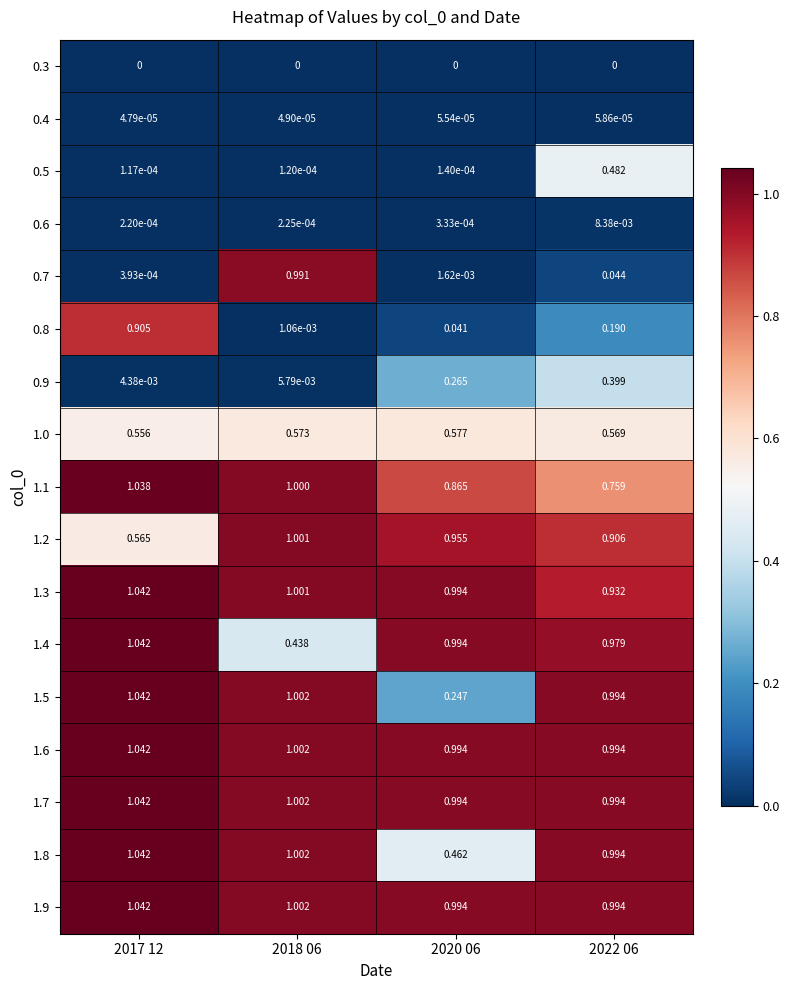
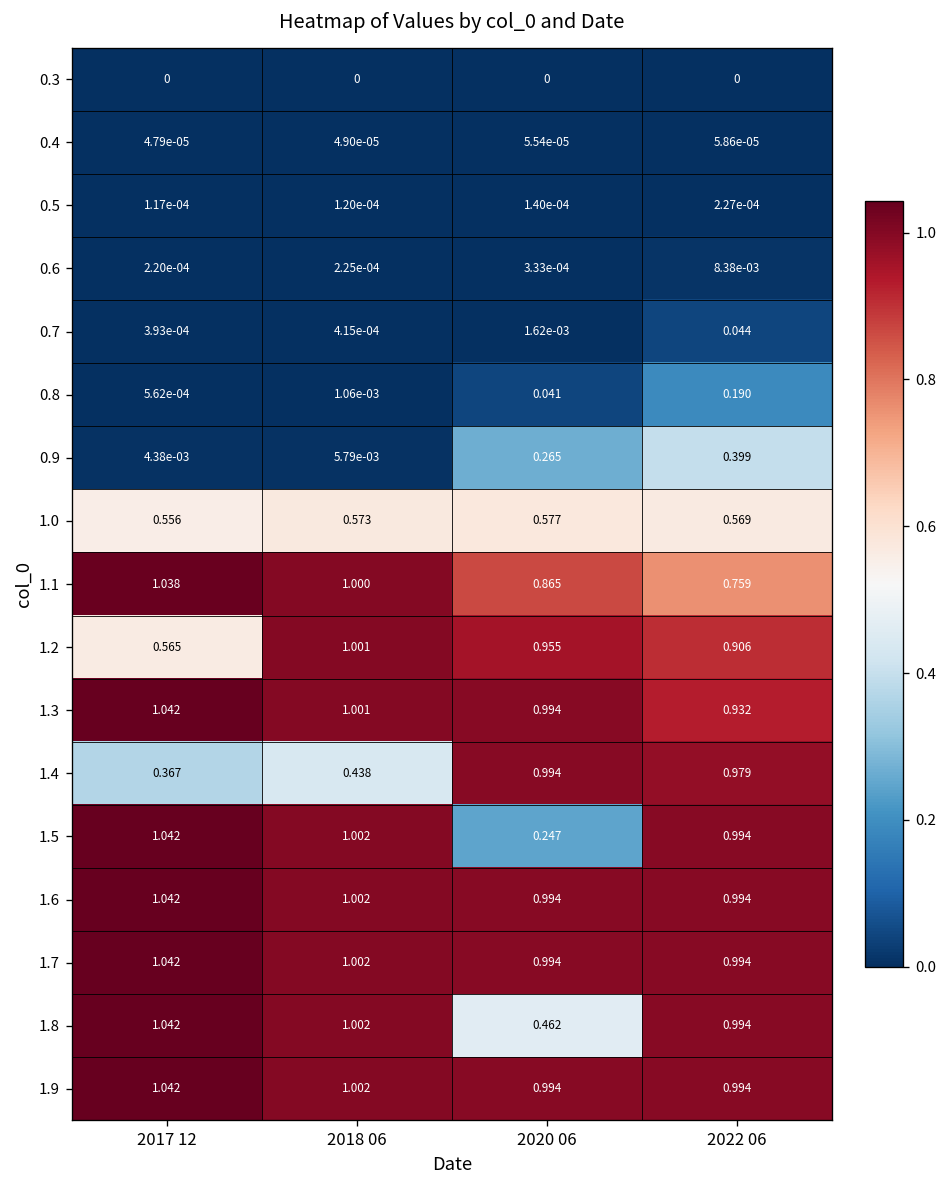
0.5, 2022 06: 0.482 -> 2.27e-04
0.7, 2018 06: 0.991 -> 4.15e-04
0.8, 2017 12: 0.905 -> 5.62e-04
1.4, 2017 12: 1.042 -> 0.367
